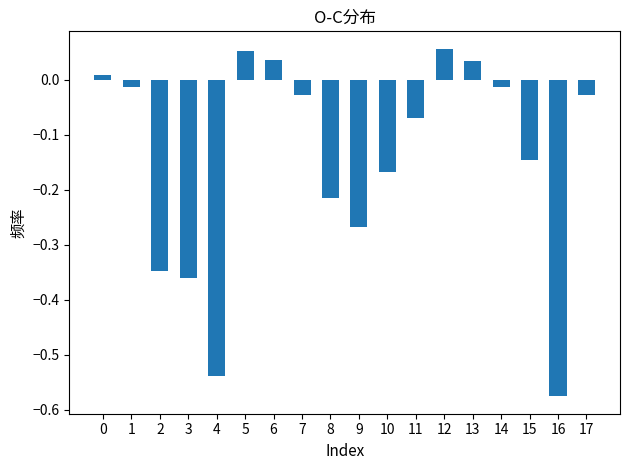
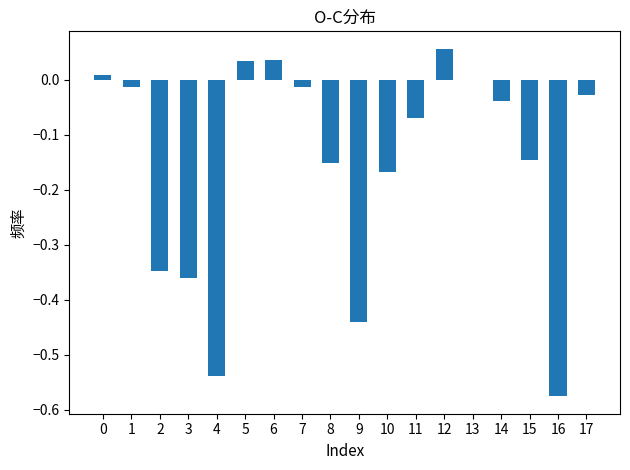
5: 0.05 -> 0.03
7: -0.03 -> -0.01
8: -0.22 -> -0.15
9: -0.27 -> -0.44
13: 0.03 -> 0.00
14: -0.01 -> -0.04
